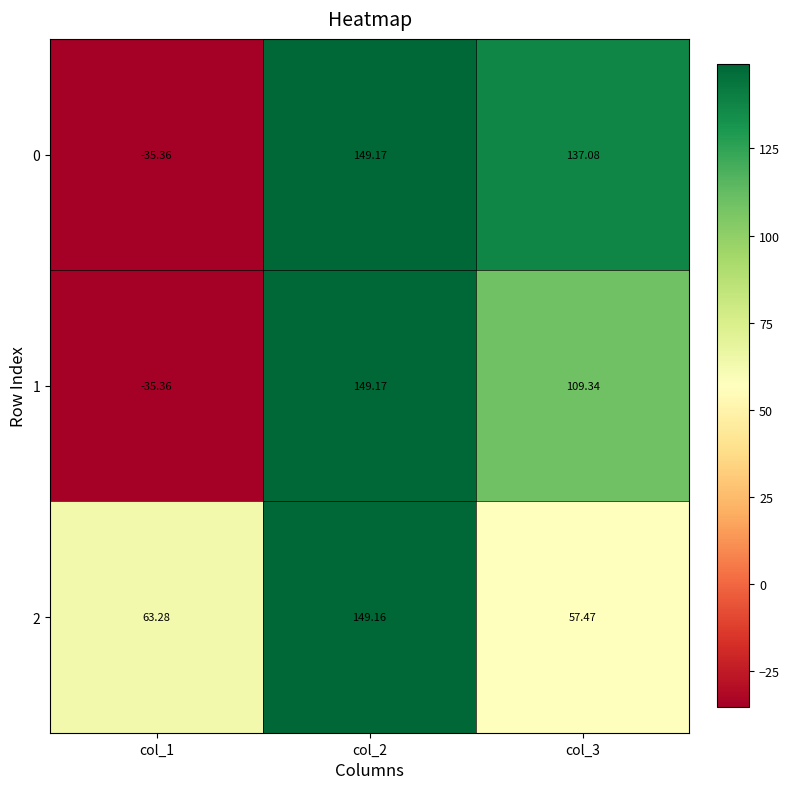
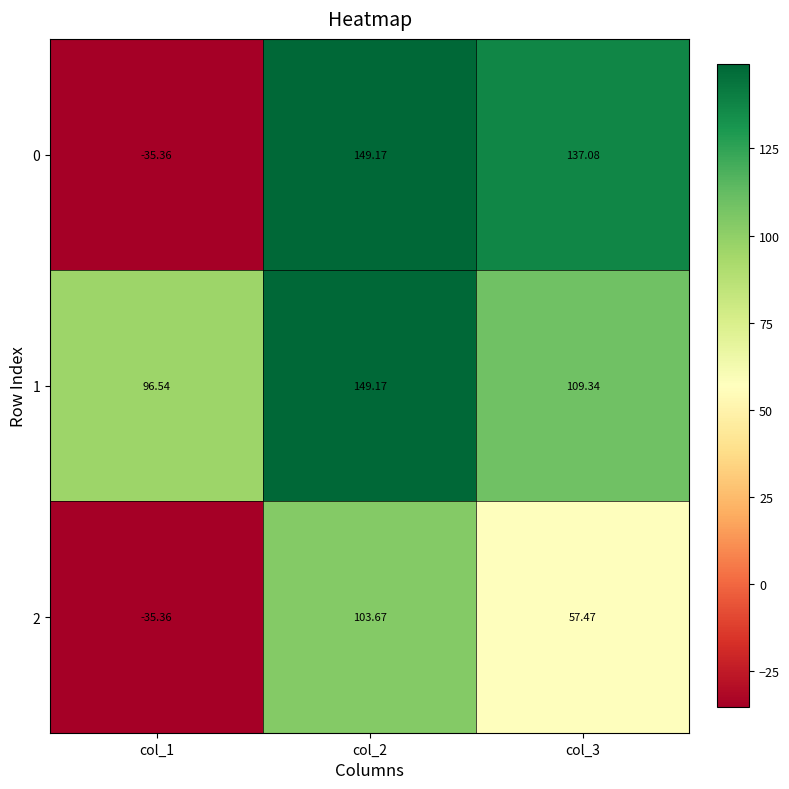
1, col_1: -35.36 -> 96.54
2, col_1: 63.28 -> -35.36
2, col_2: 149.16 -> 103.67
